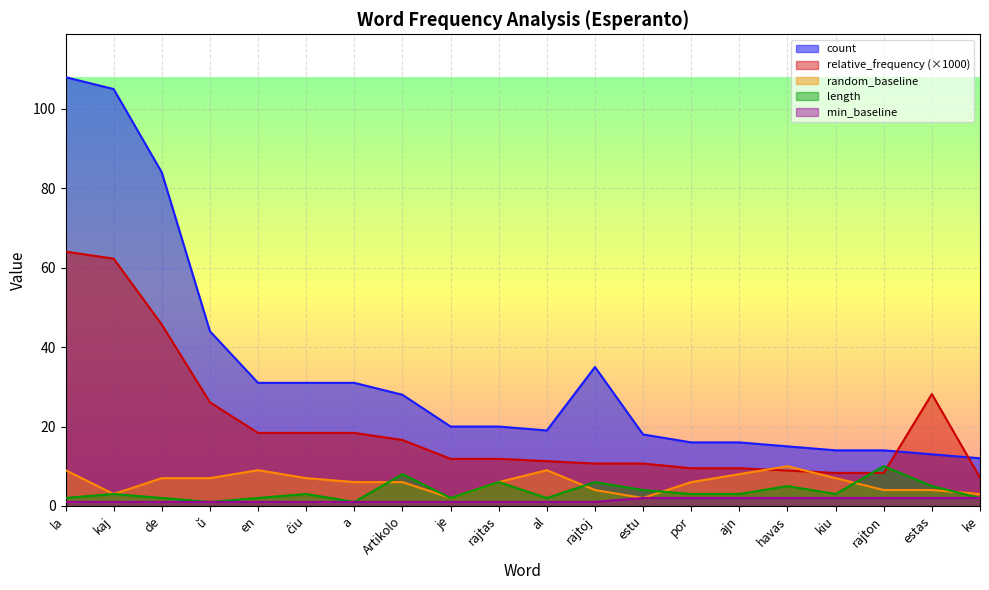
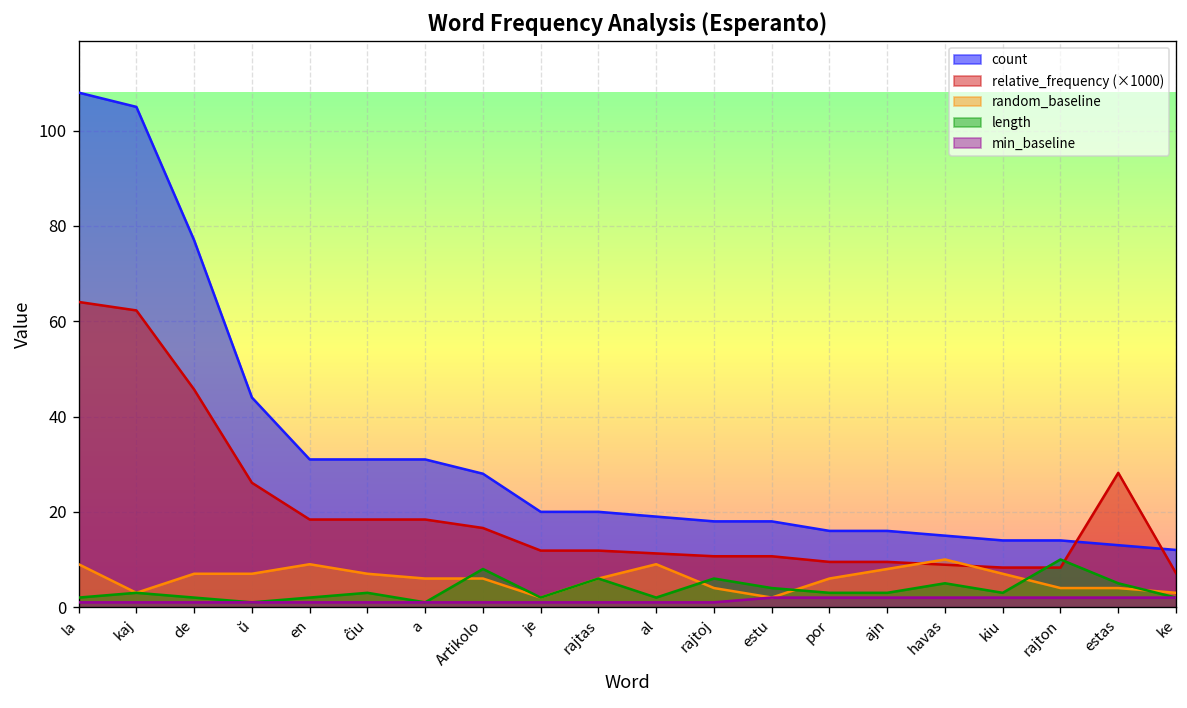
count, de: 84 -> 77
count, rajtoj: 35 -> 18
